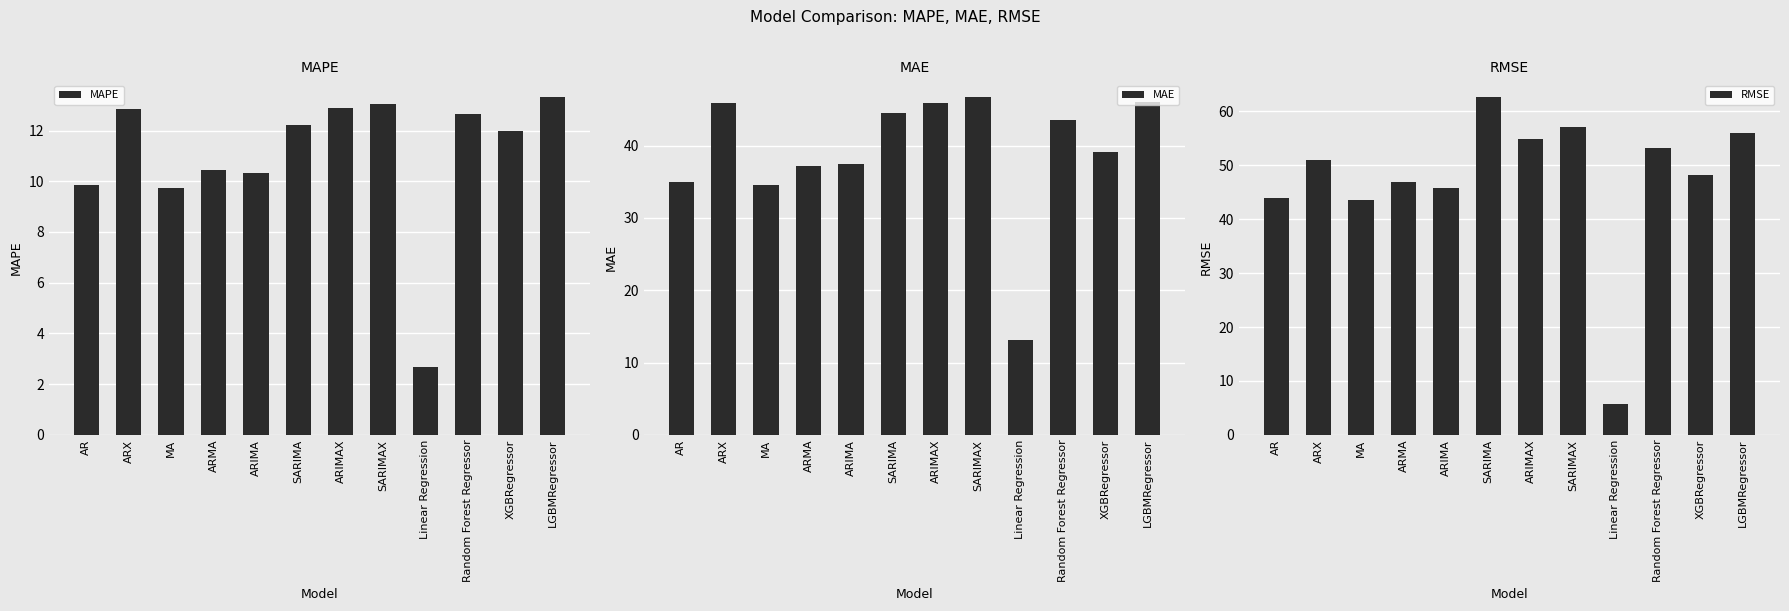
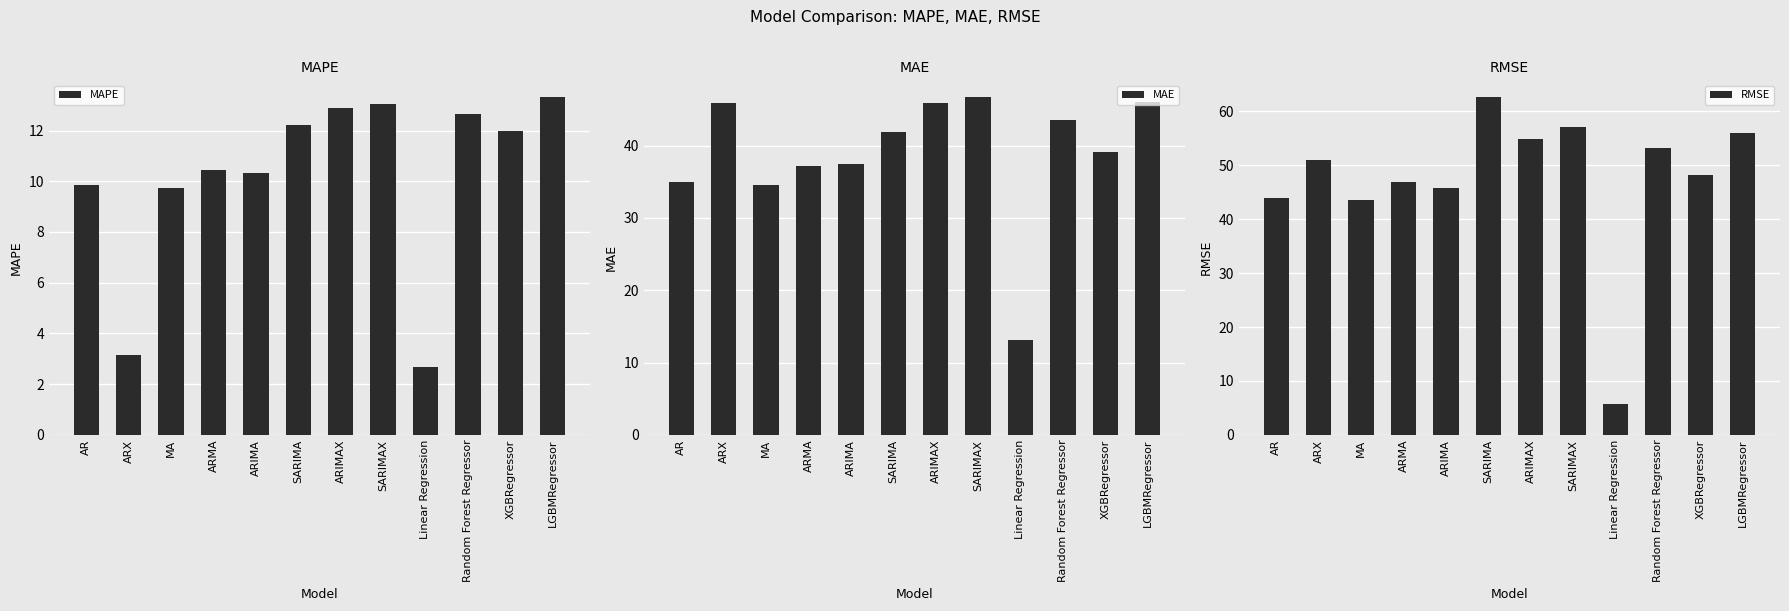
MAPE, ARX: 12.9 -> 3.2
MAE, SARIMA: 44 -> 42
